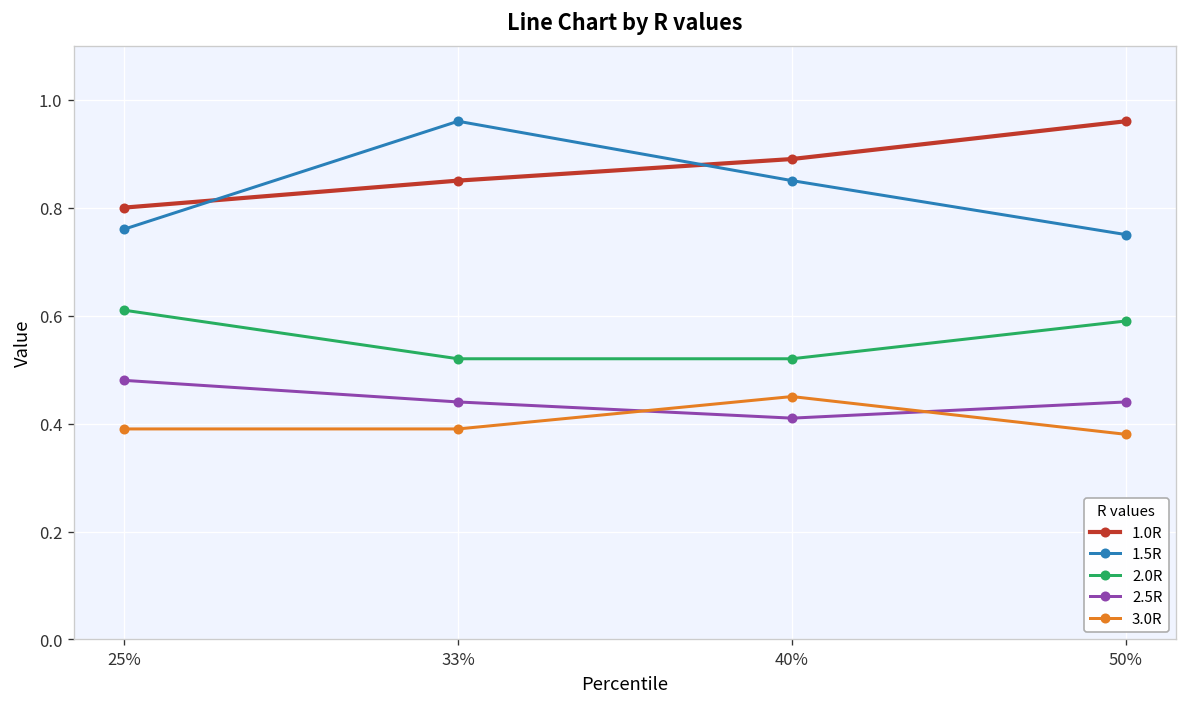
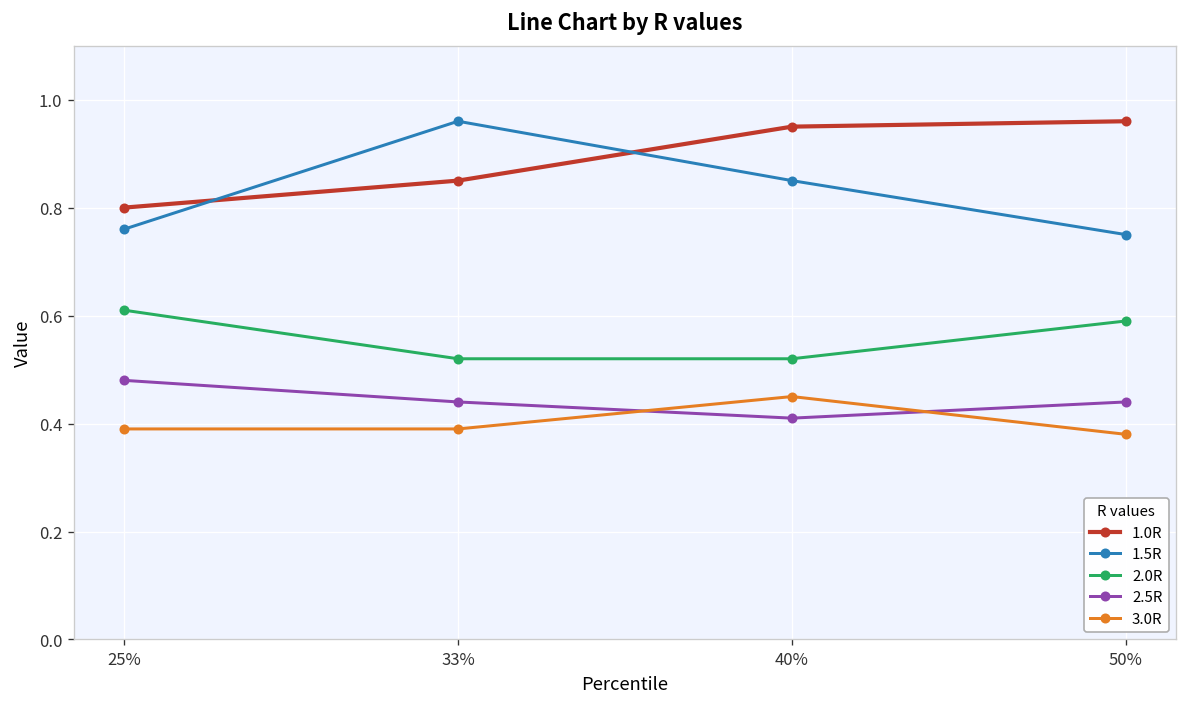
1.0R, 40%: 0.89 -> 0.95
